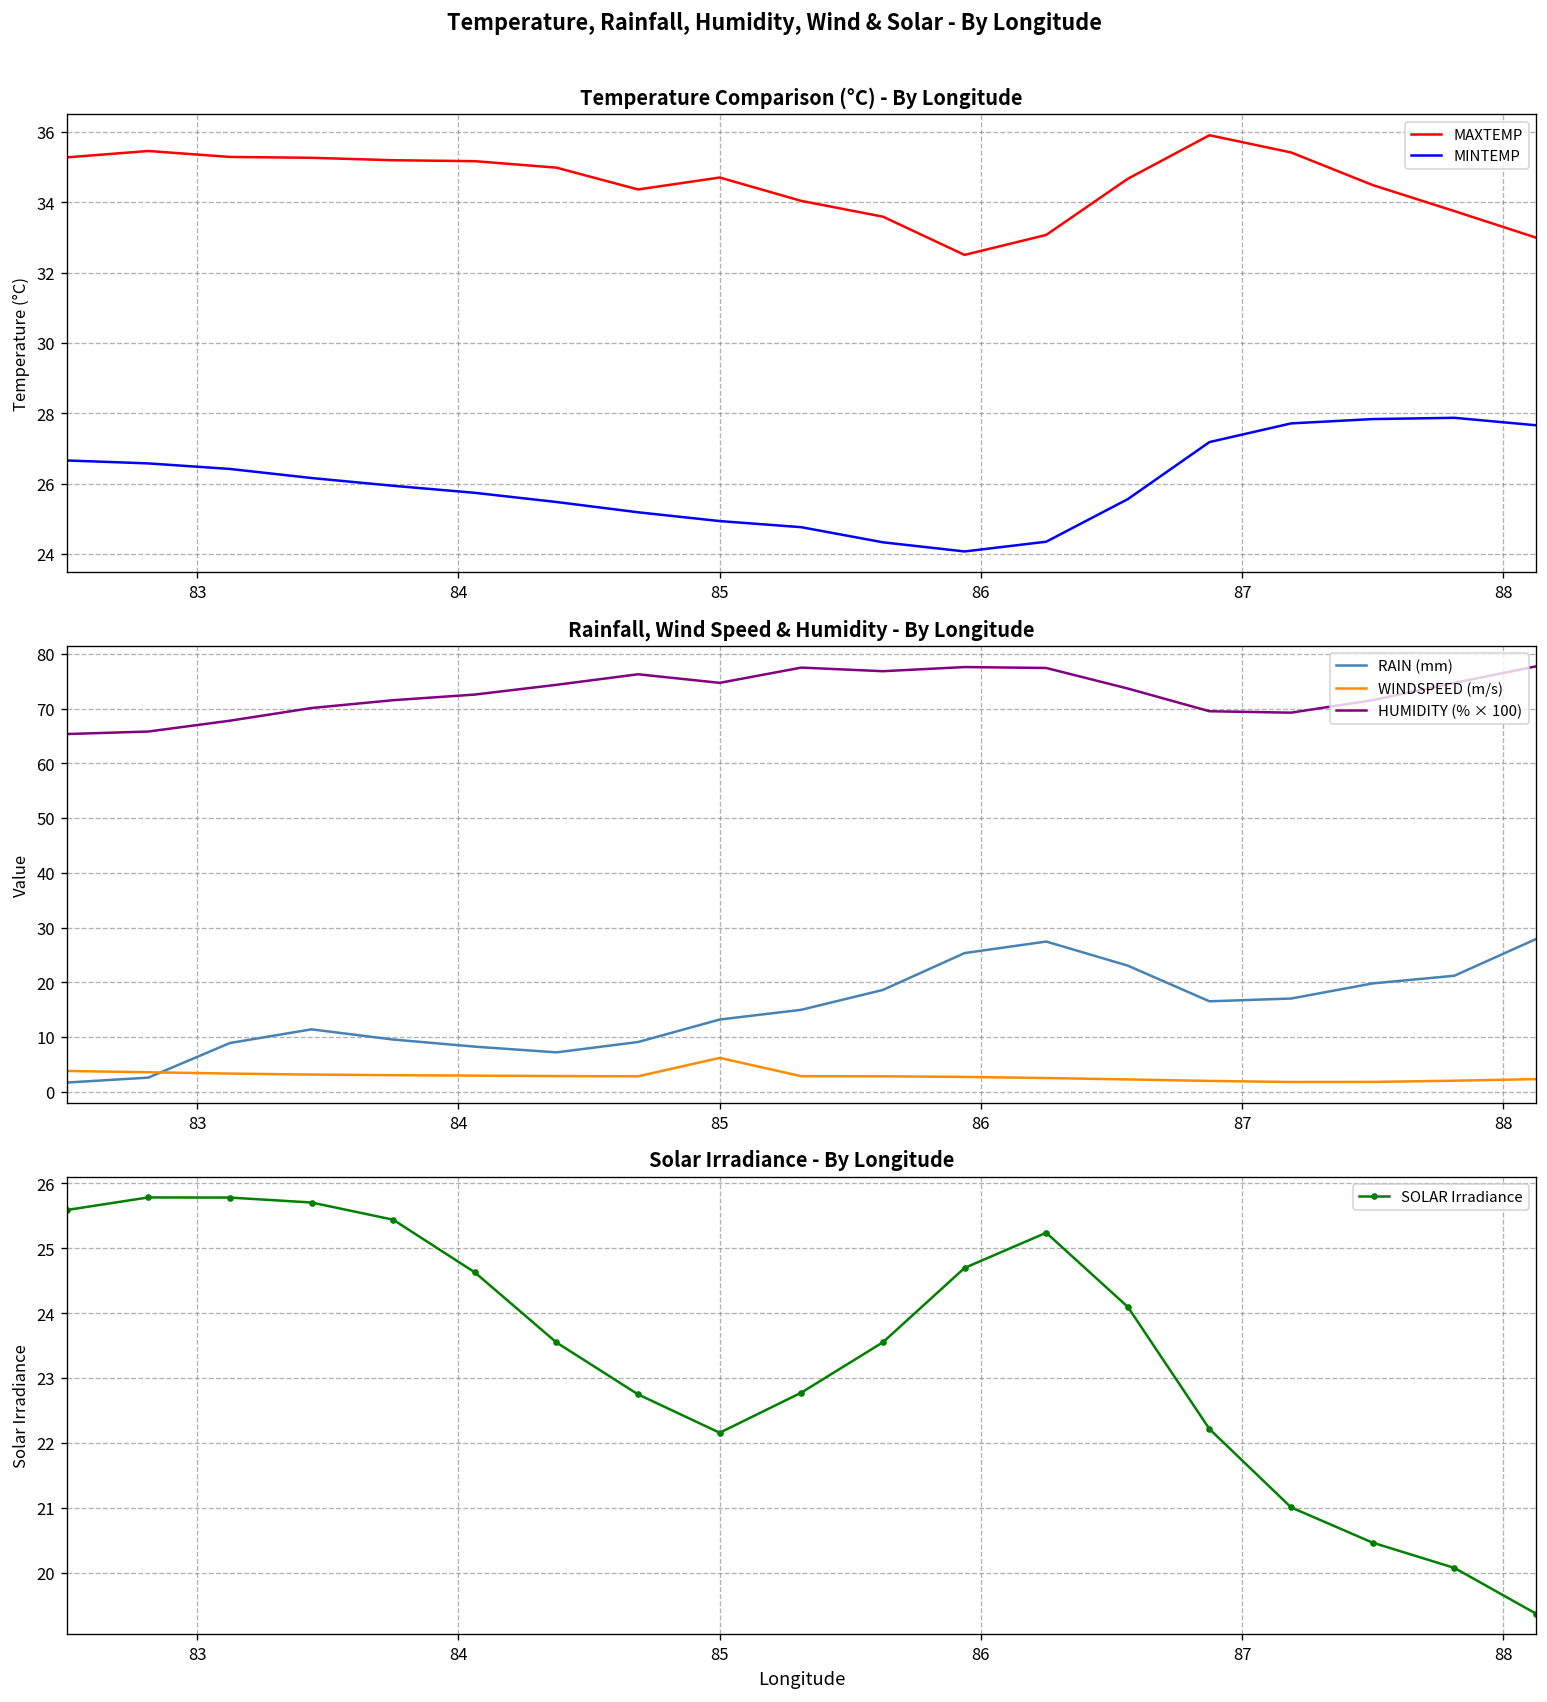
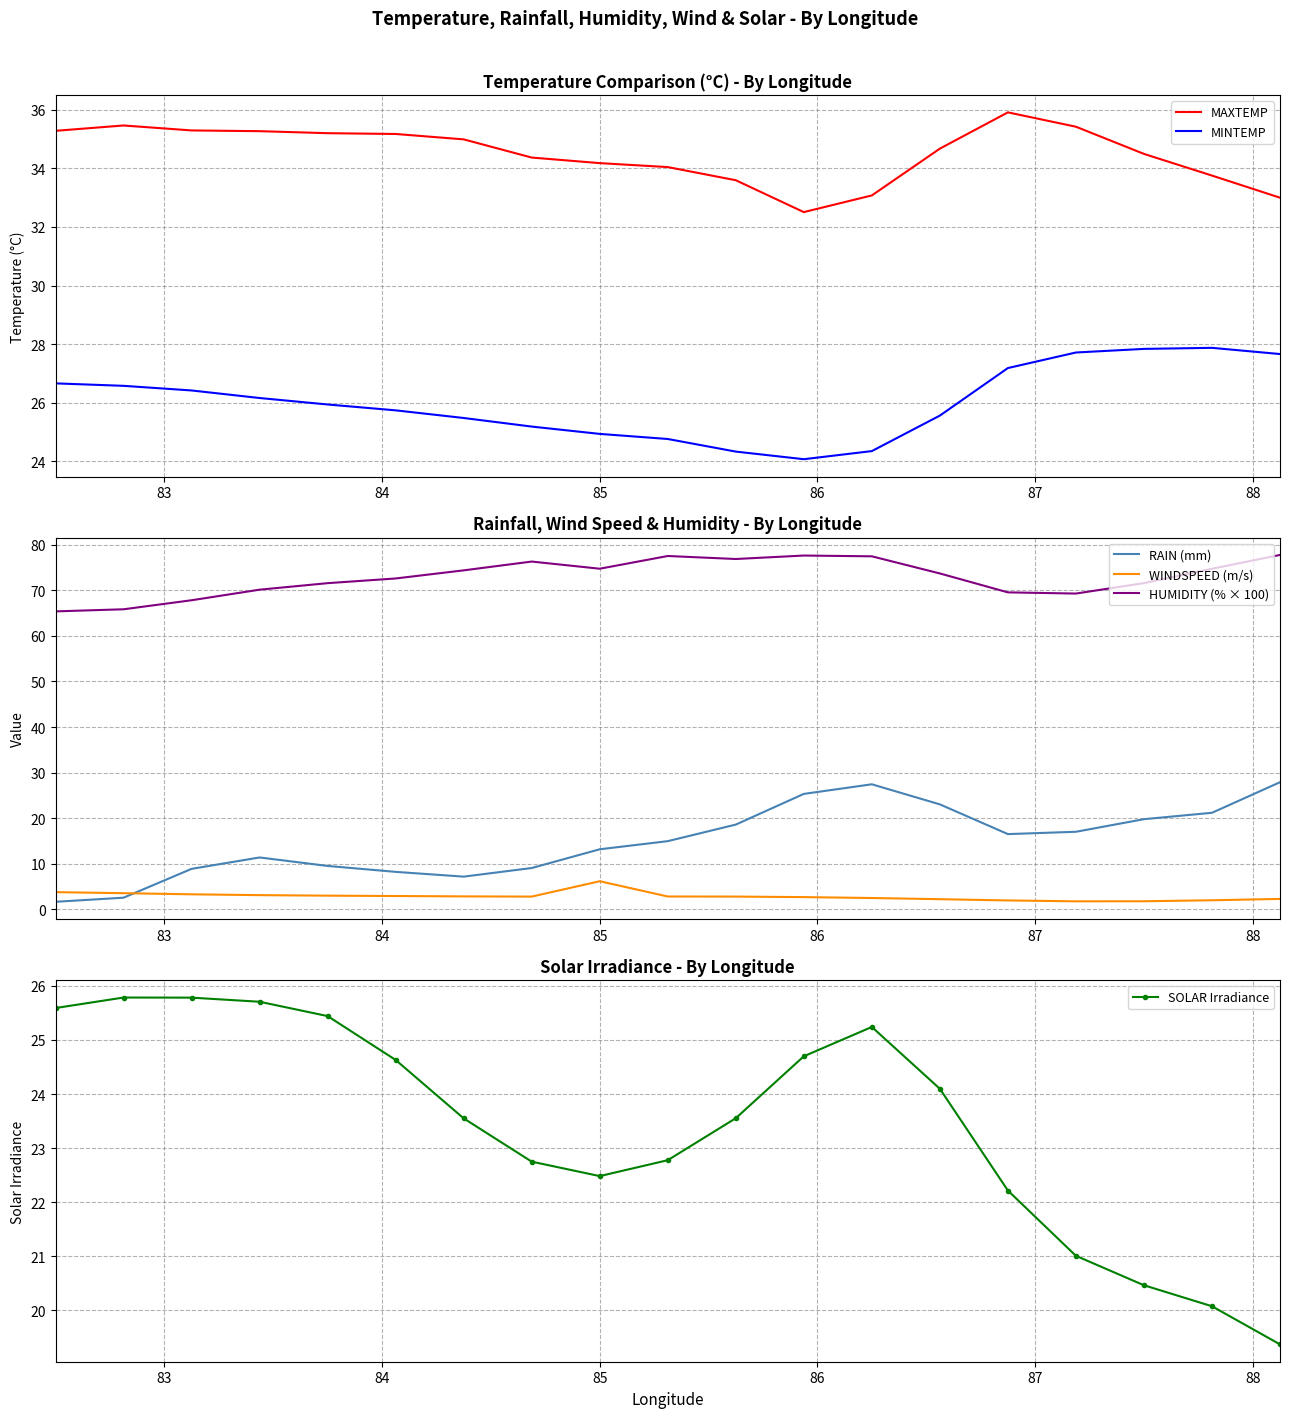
Temperature Comparison (°C) - By Longitude, MAXTEMP, 85: 34.7 -> 34.2
Solar Irradiance - By Longitude, 85: 22.2 -> 22.5
